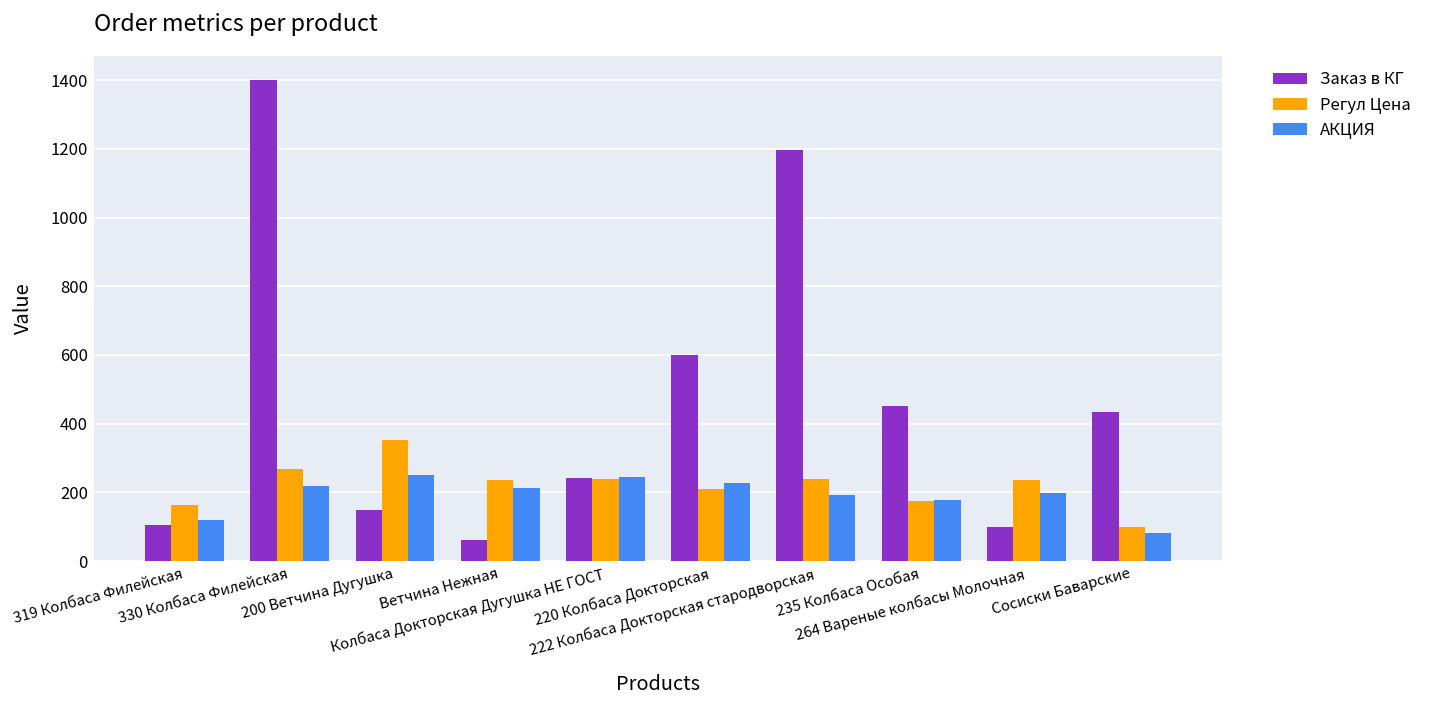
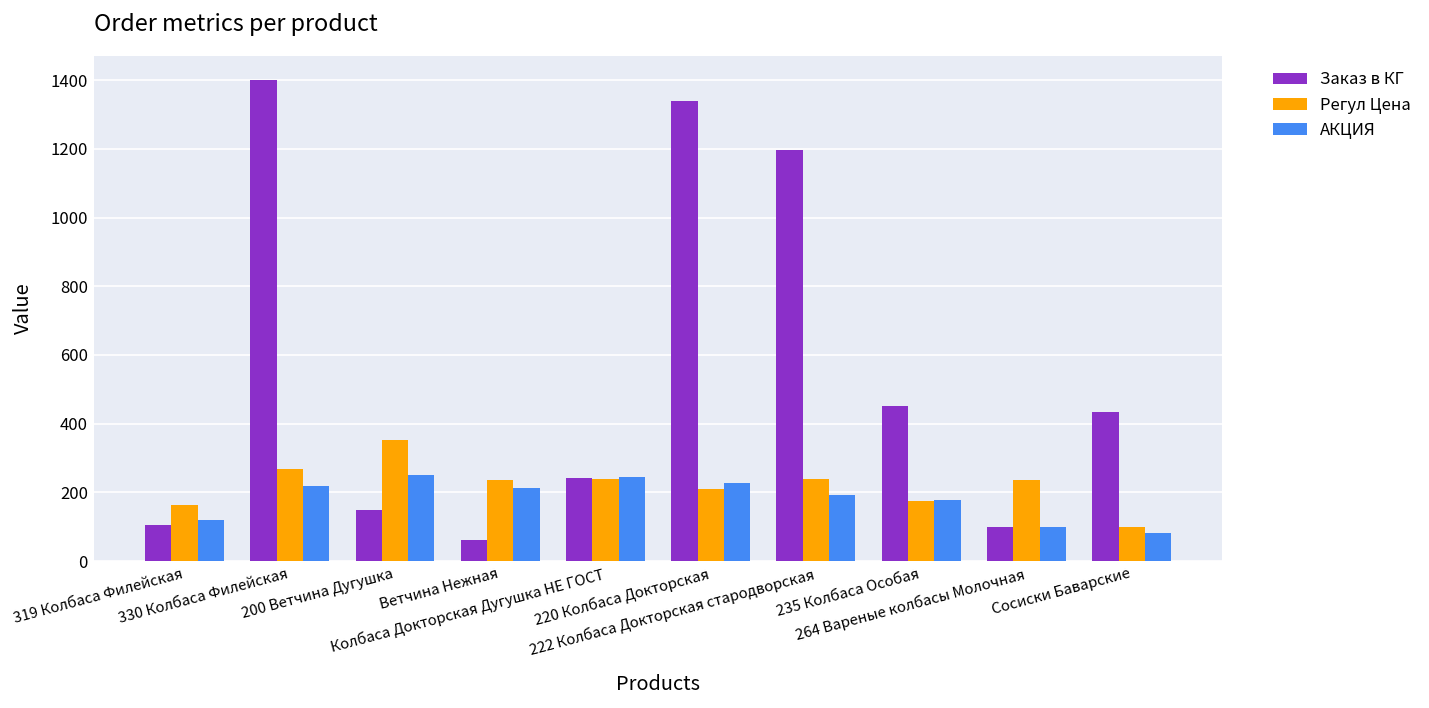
Заказ в КГ, 220 Колбаса Докторская: 600 -> 1340
АКЦИЯ, 264 Вареные колбасы Молочная: 200 -> 100
